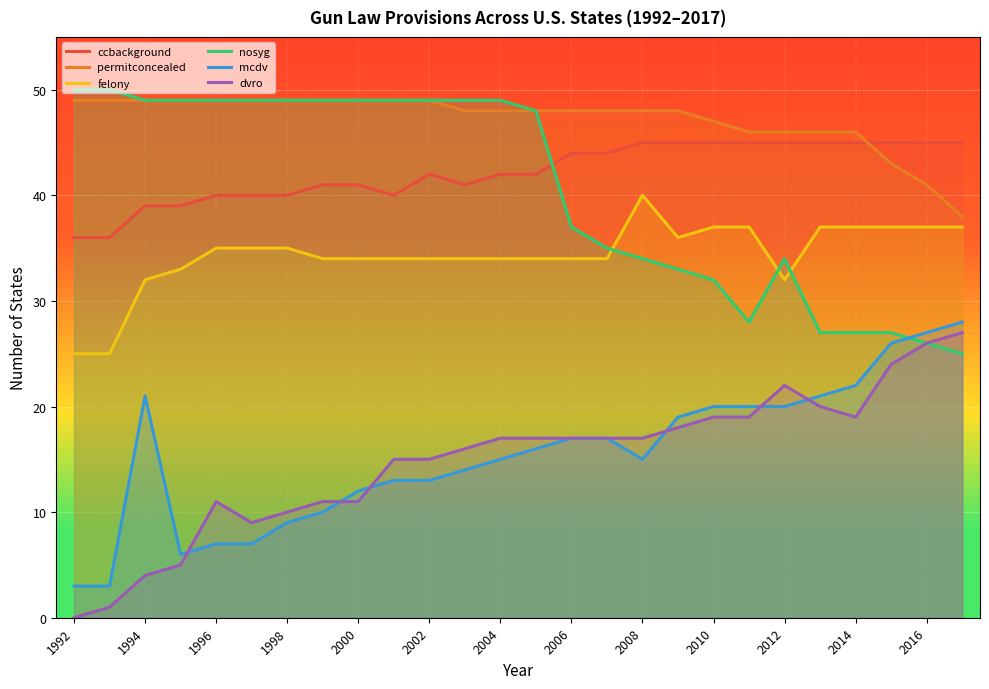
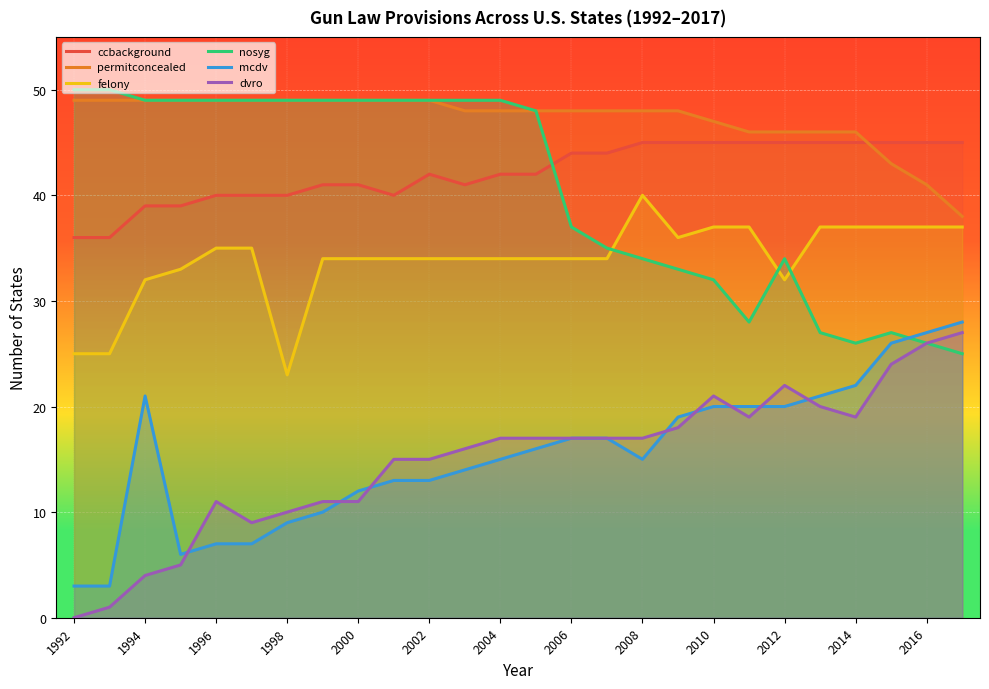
felony, 1998: 35 -> 23
dvro, 2010: 19 -> 21
nosyg, 2014: 27 -> 26
